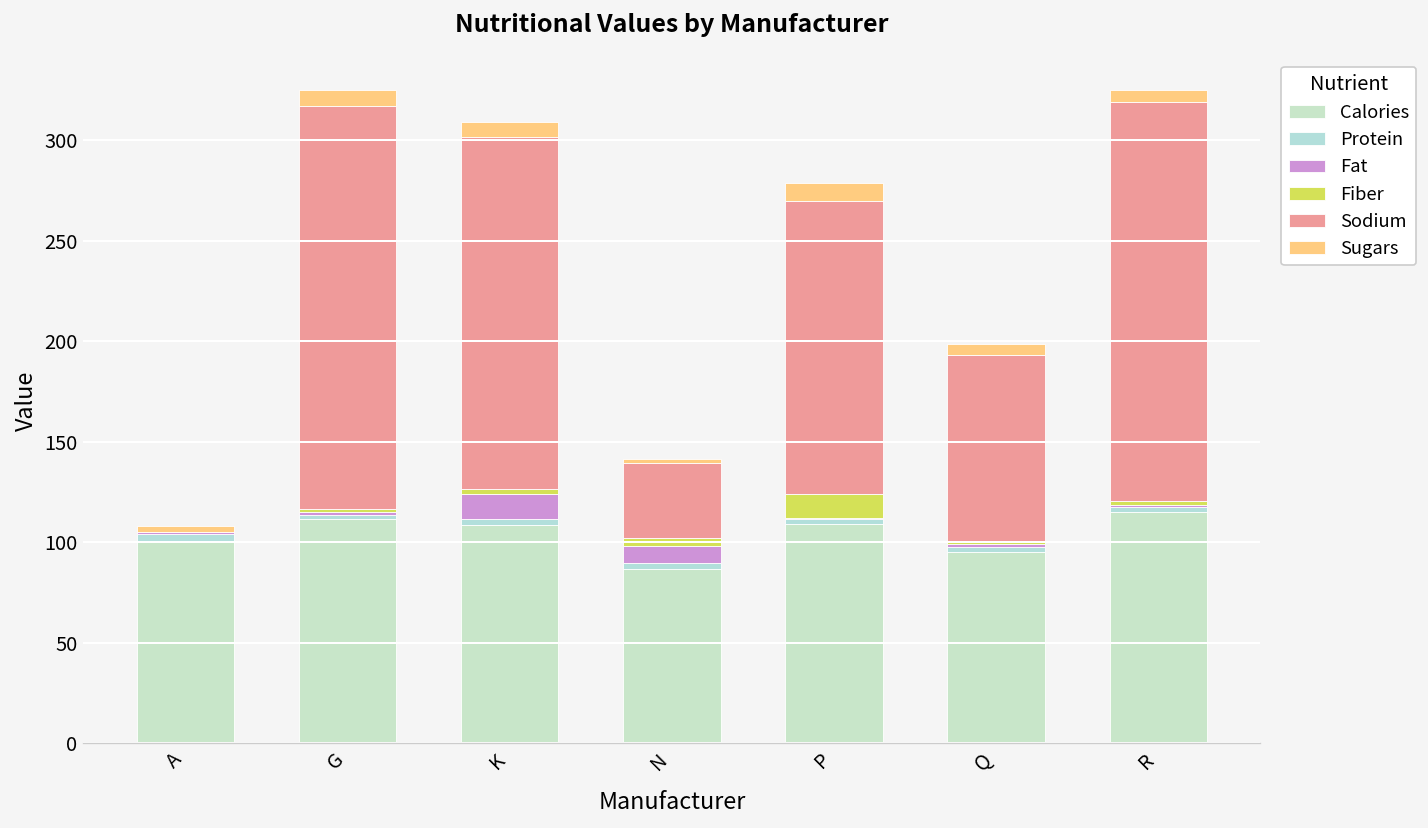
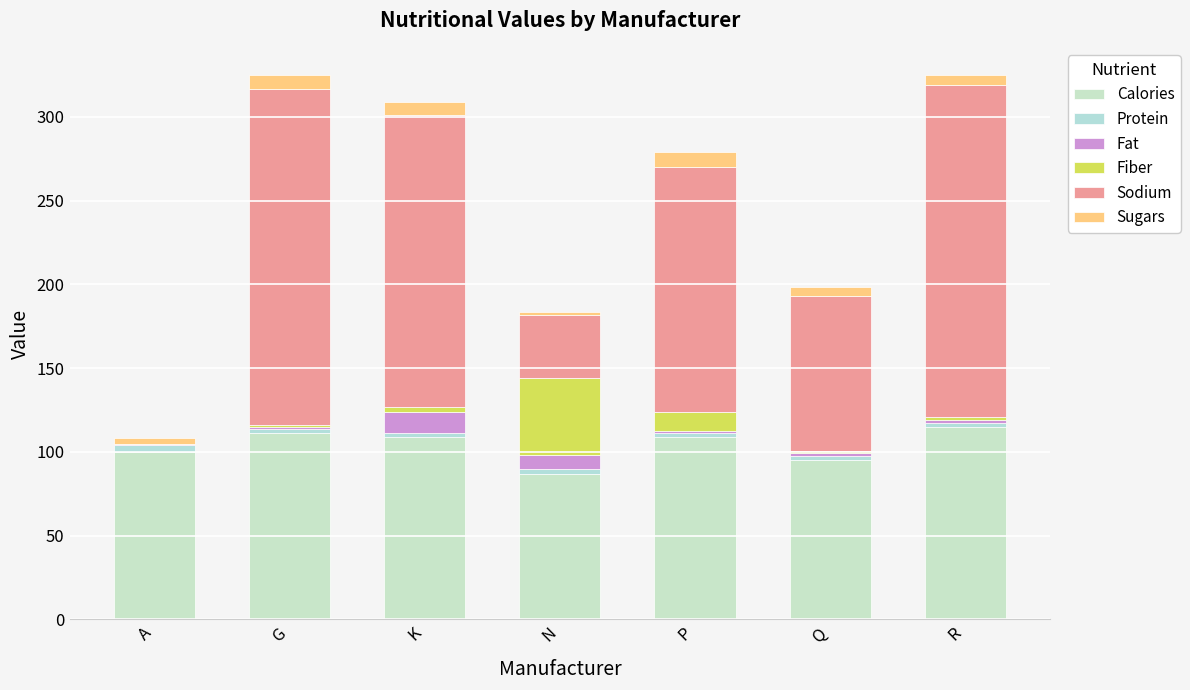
Fiber, N: 4 -> 46
